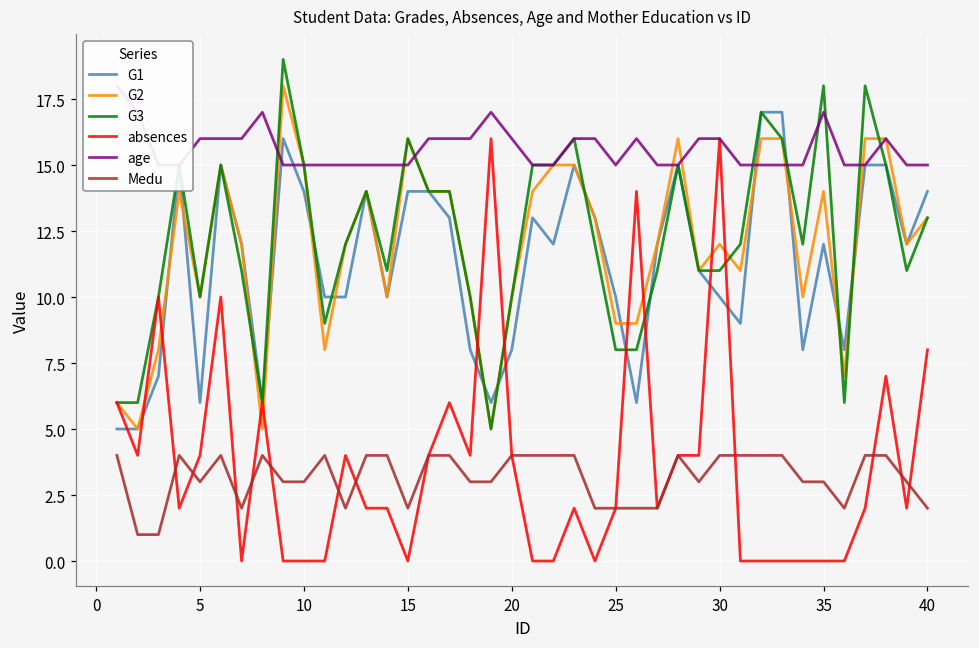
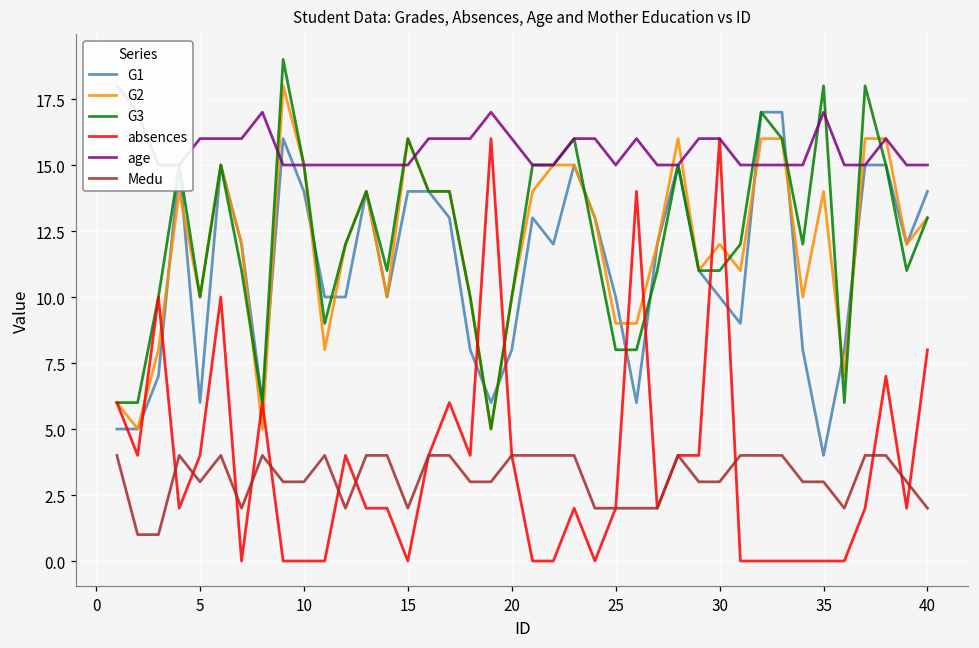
Medu, 30: 4 -> 3
G1, 35: 12 -> 4
